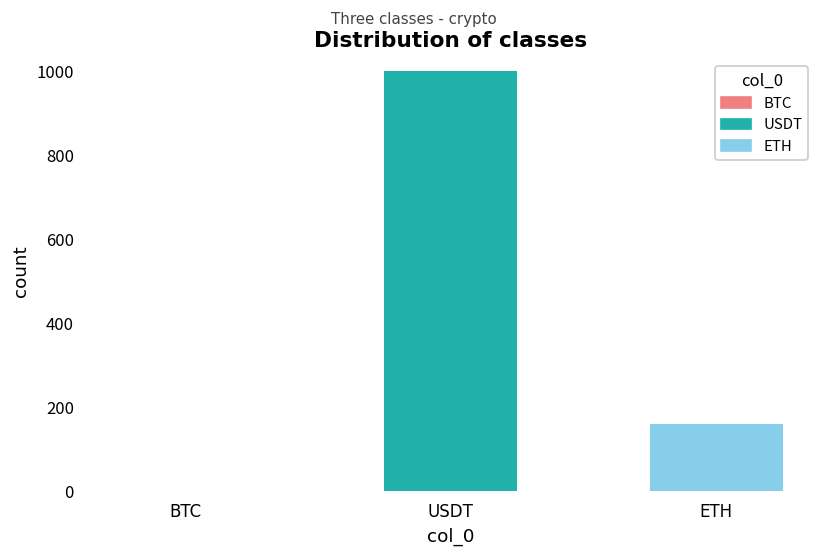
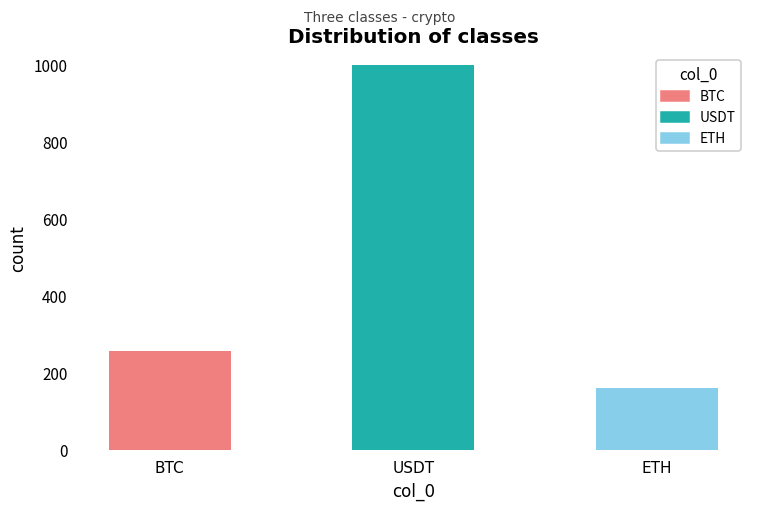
BTC: 0 -> 260
